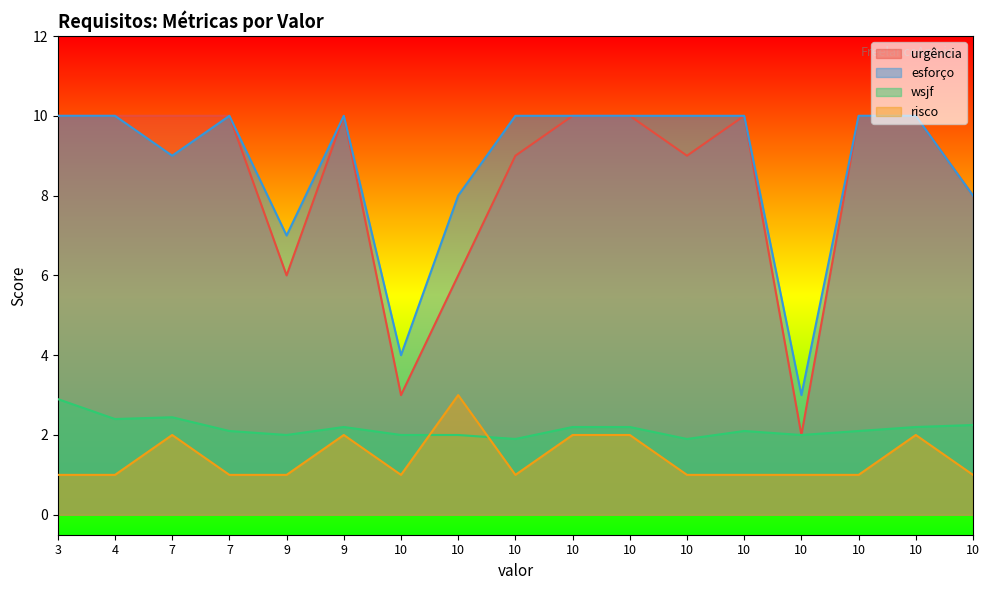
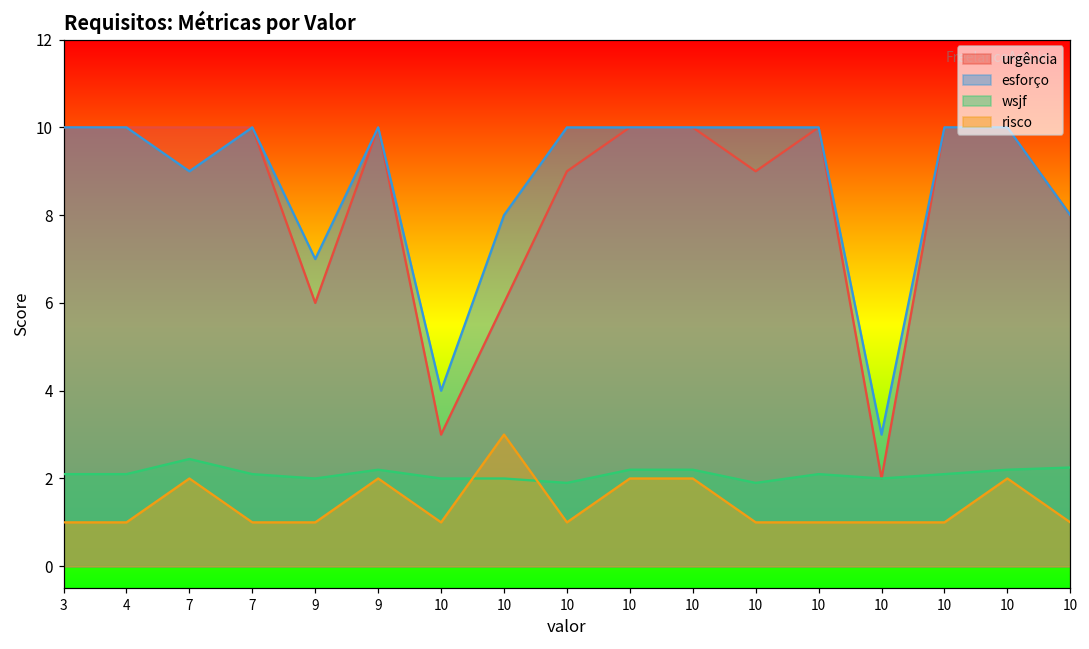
wsjf, 3: 2.9 -> 2.1
wsjf, 4: 2.4 -> 2.1
